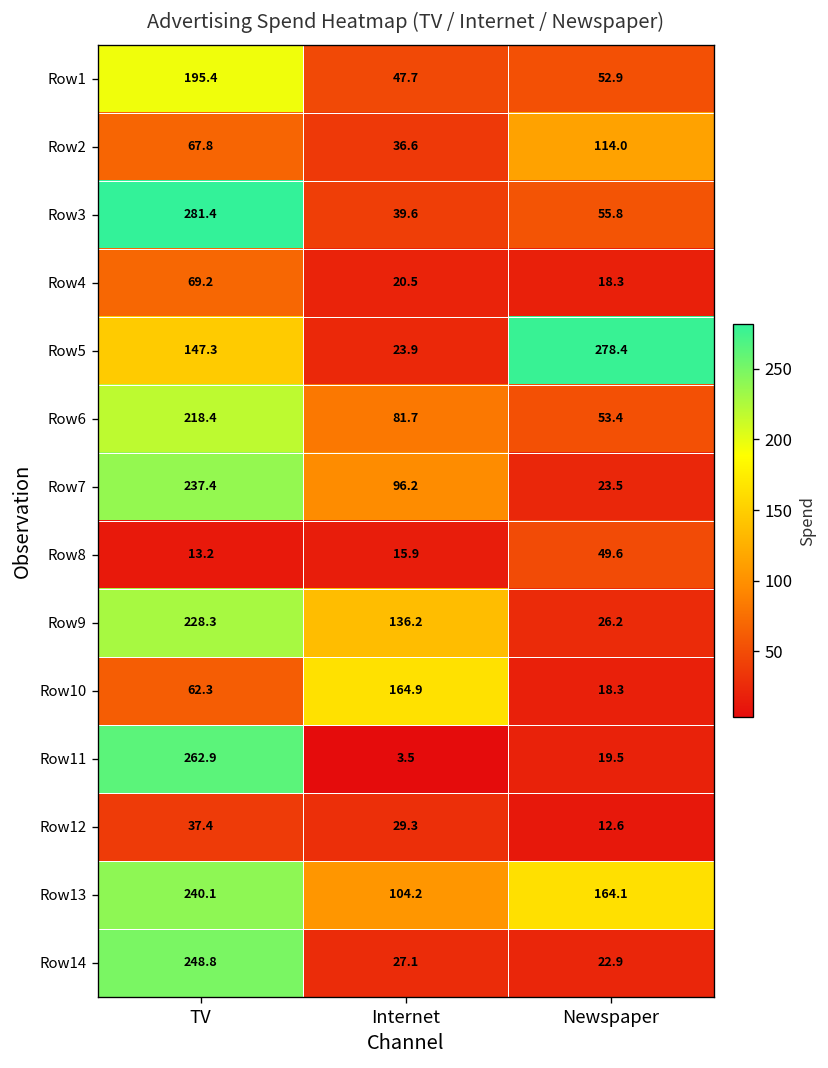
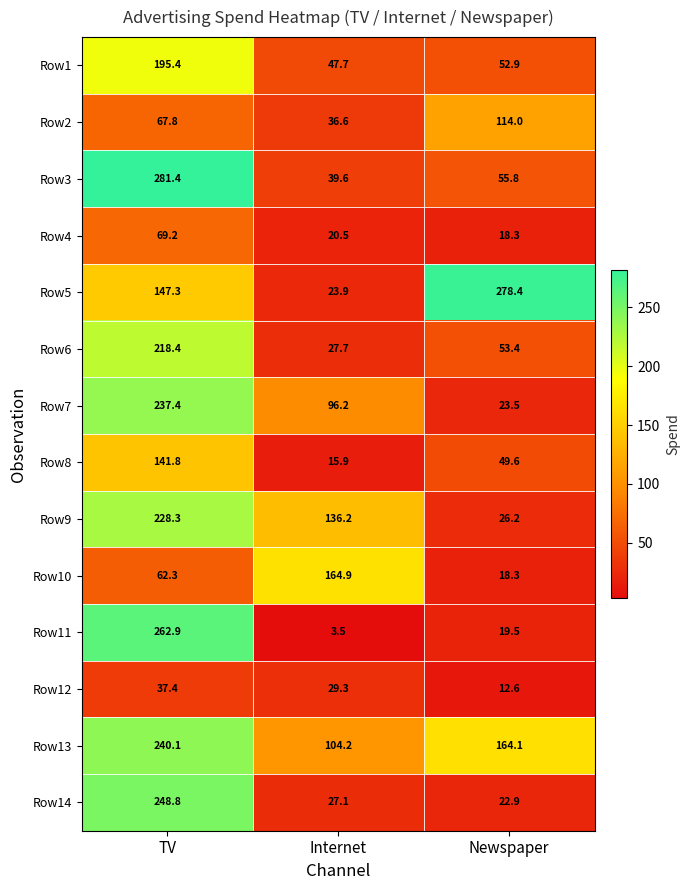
Row6, Internet: 81.7 -> 27.7
Row8, TV: 13.2 -> 141.8
